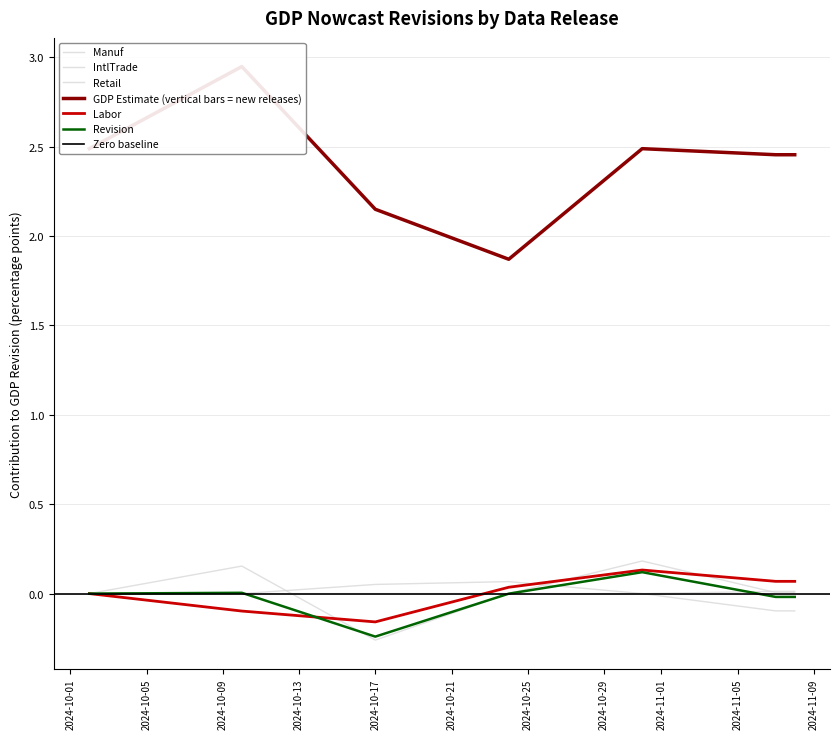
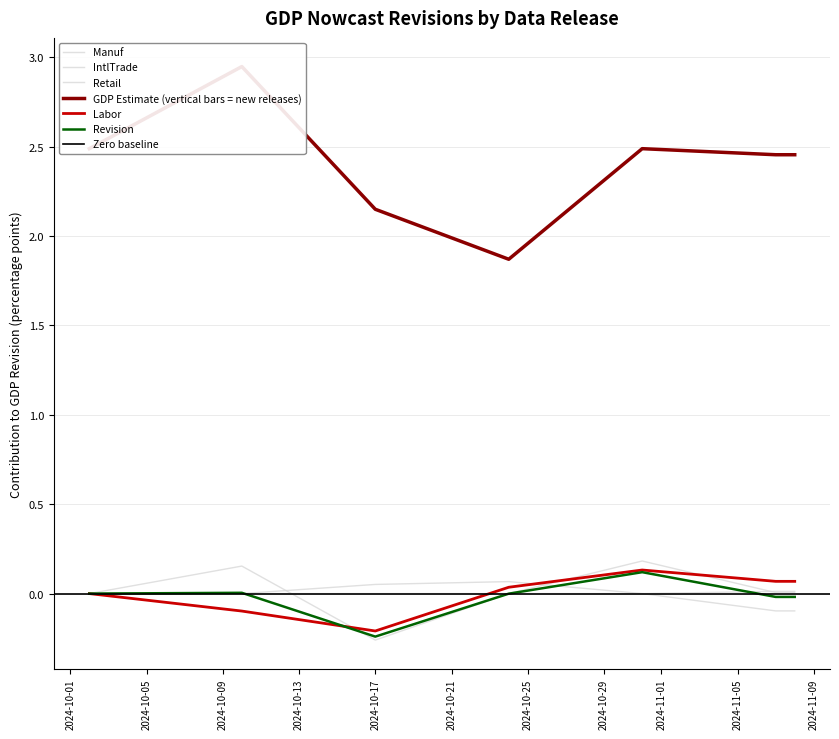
Labor, 2024-10-17: -0.16 -> -0.21
